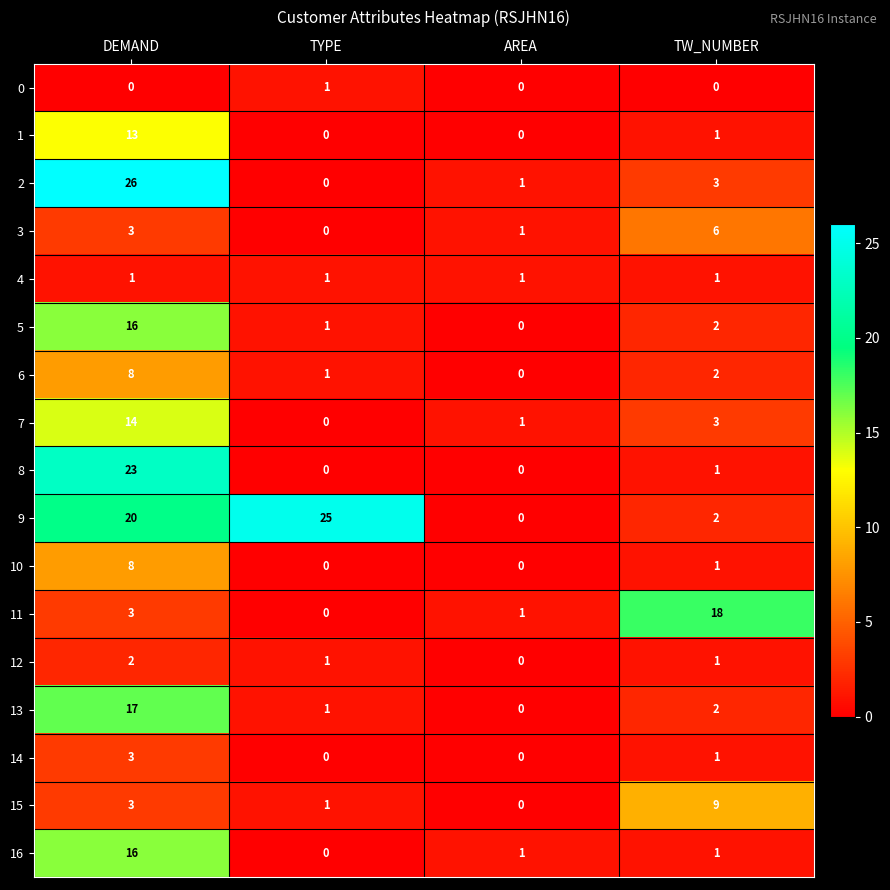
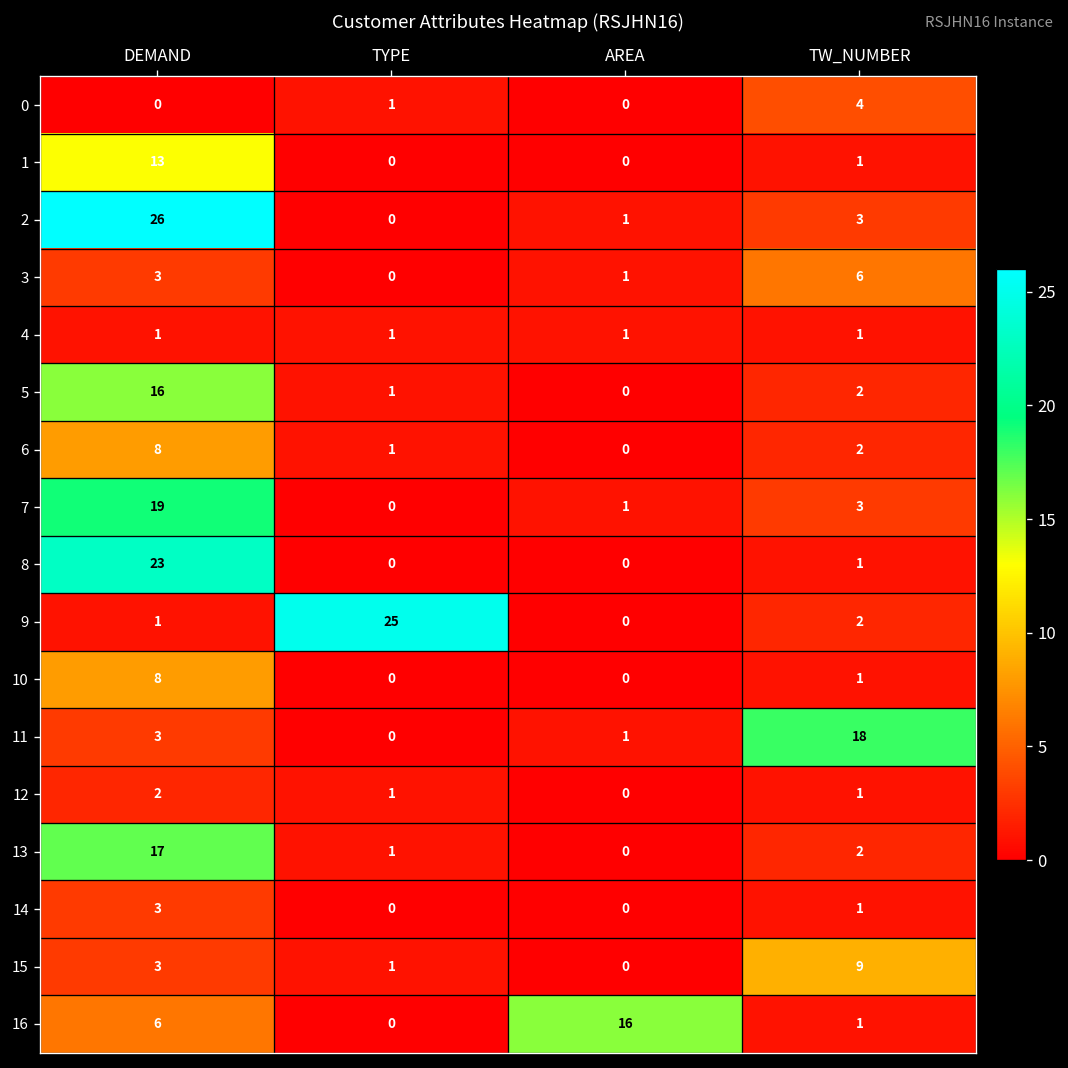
0, TW_NUMBER: 0 -> 4
7, DEMAND: 14 -> 19
9, DEMAND: 20 -> 1
16, DEMAND: 16 -> 6
16, AREA: 1 -> 16
